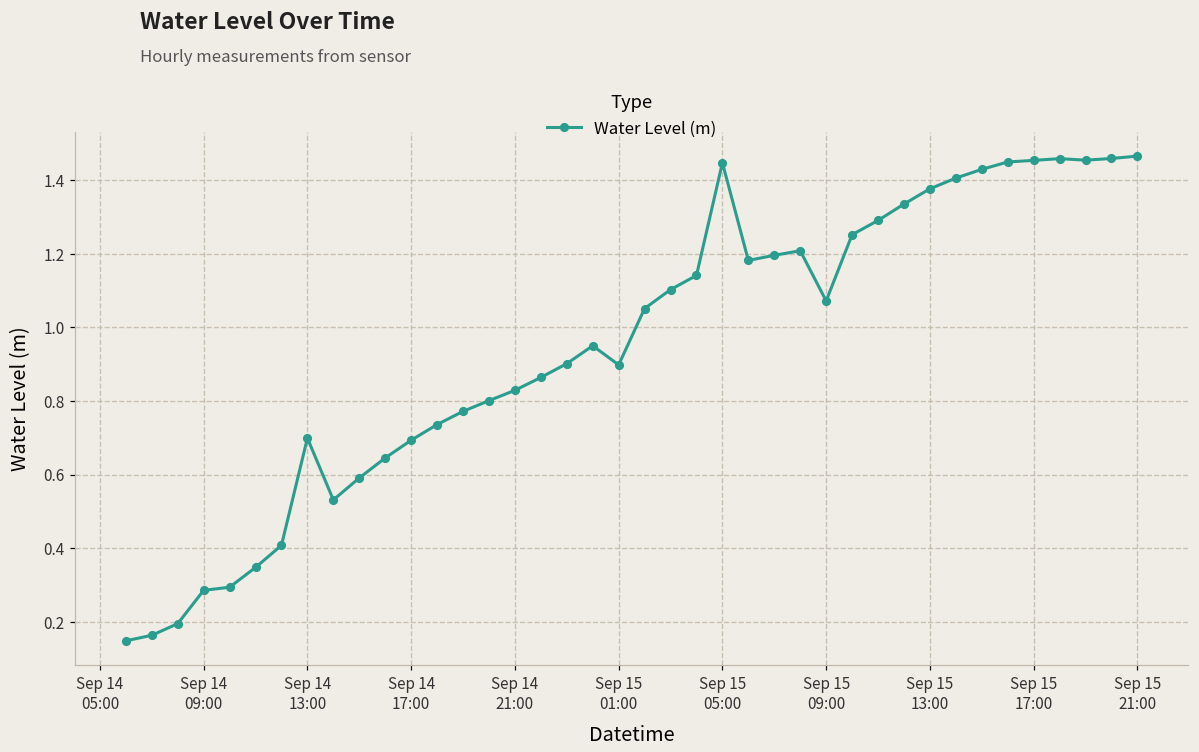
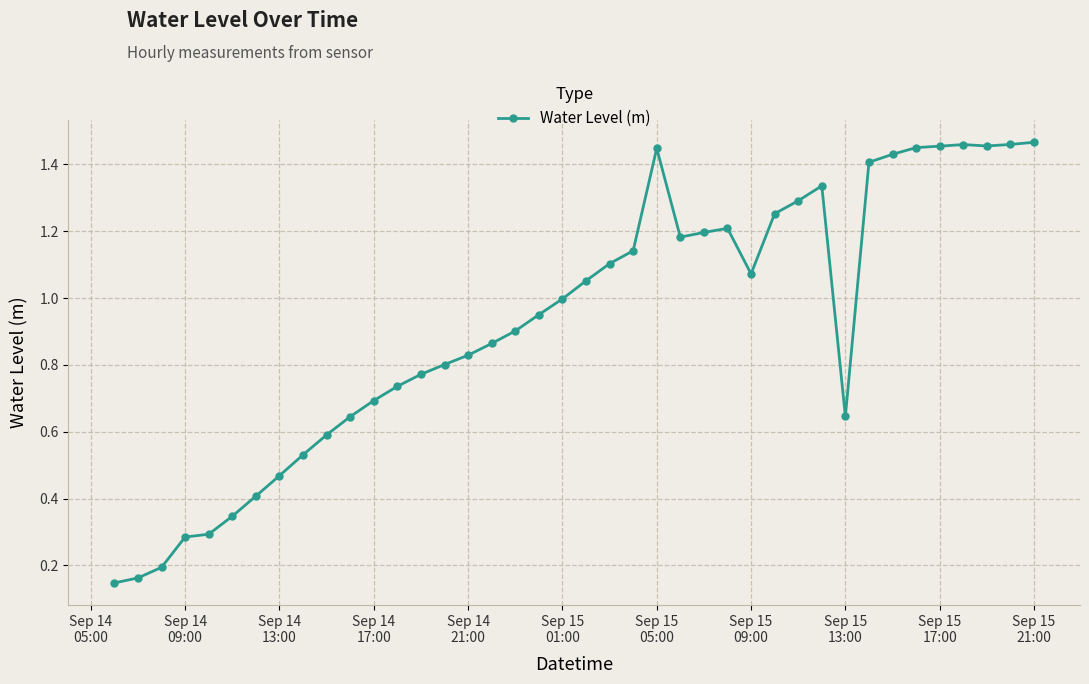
Sep 14 13:00: 0.70 -> 0.47
Sep 15 01:00: 0.90 -> 1.00
Sep 15 13:00: 1.38 -> 0.65
